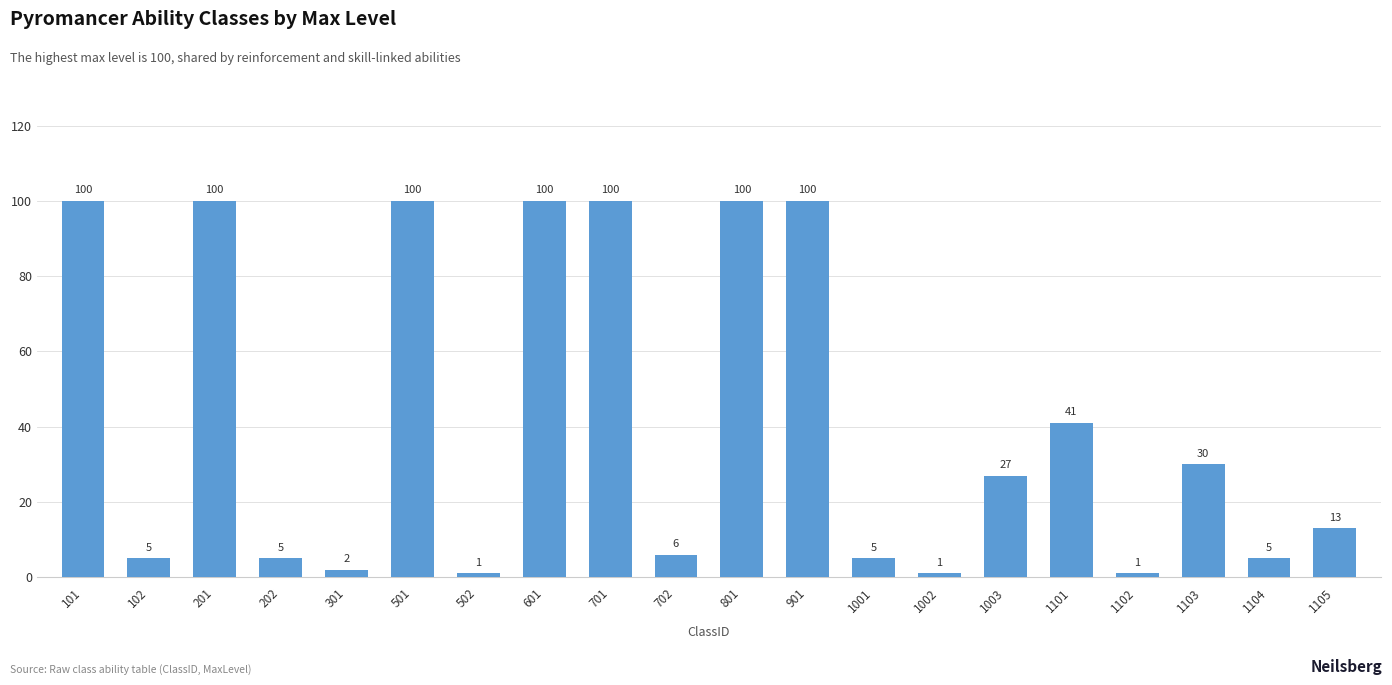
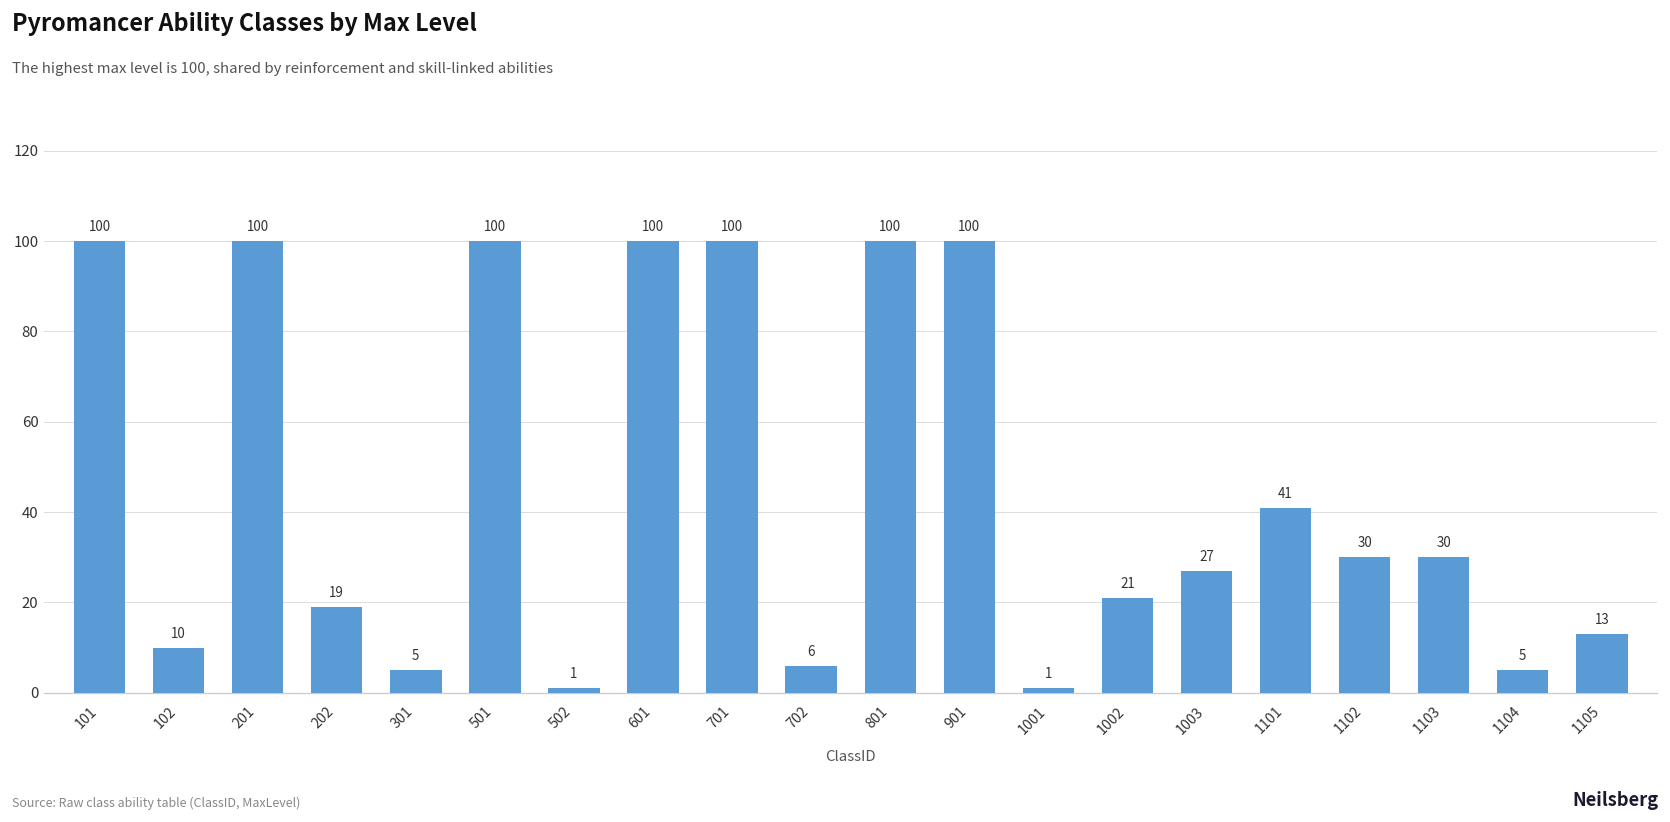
102: 5 -> 10
202: 5 -> 19
301: 2 -> 5
1001: 5 -> 1
1002: 1 -> 21
1102: 1 -> 30
